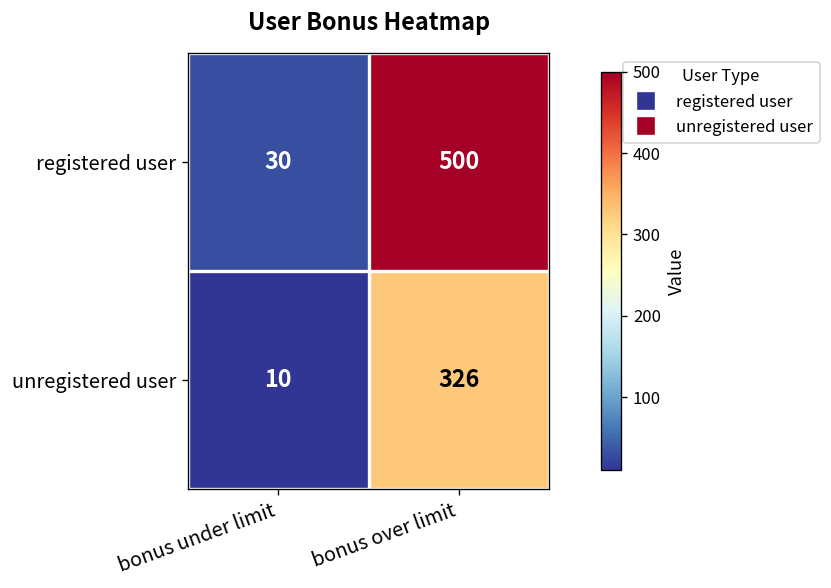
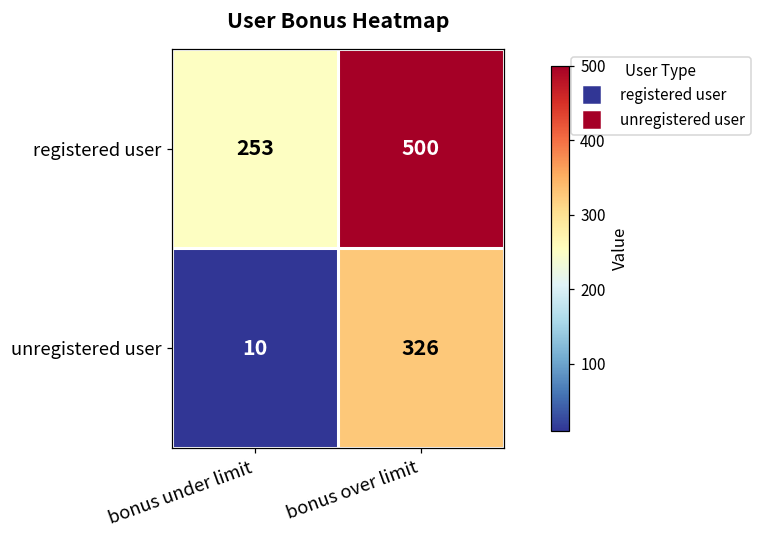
registered user, bonus under limit: 30 -> 253
